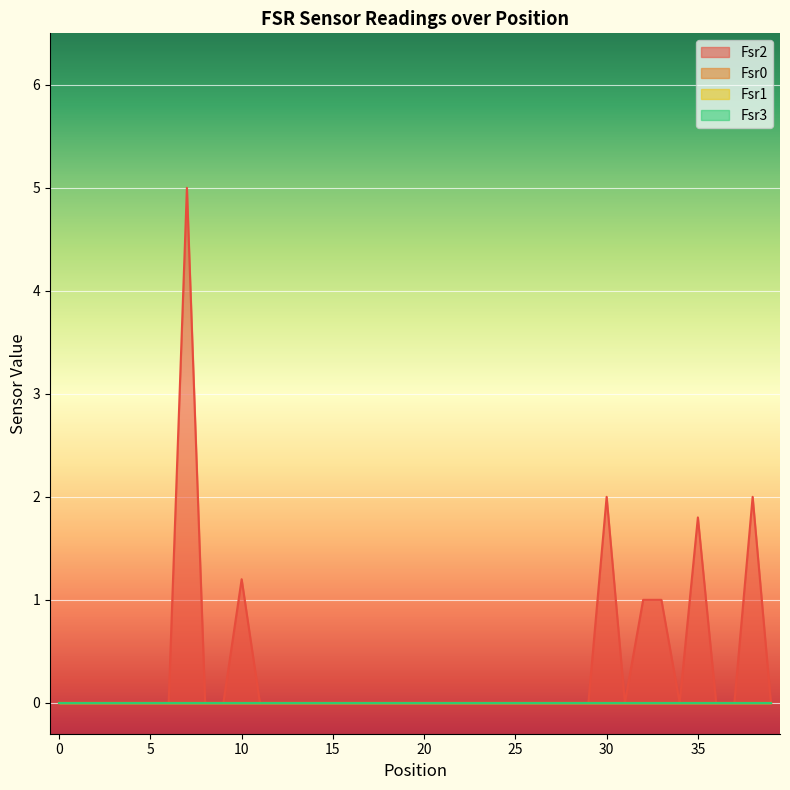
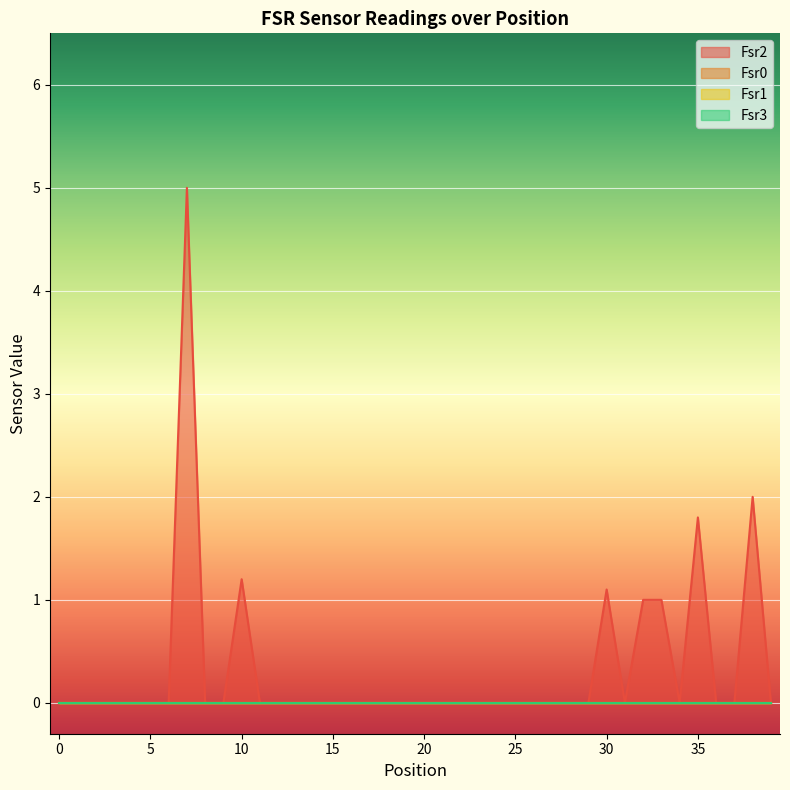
Fsr2, 30: 2.0 -> 1.1
